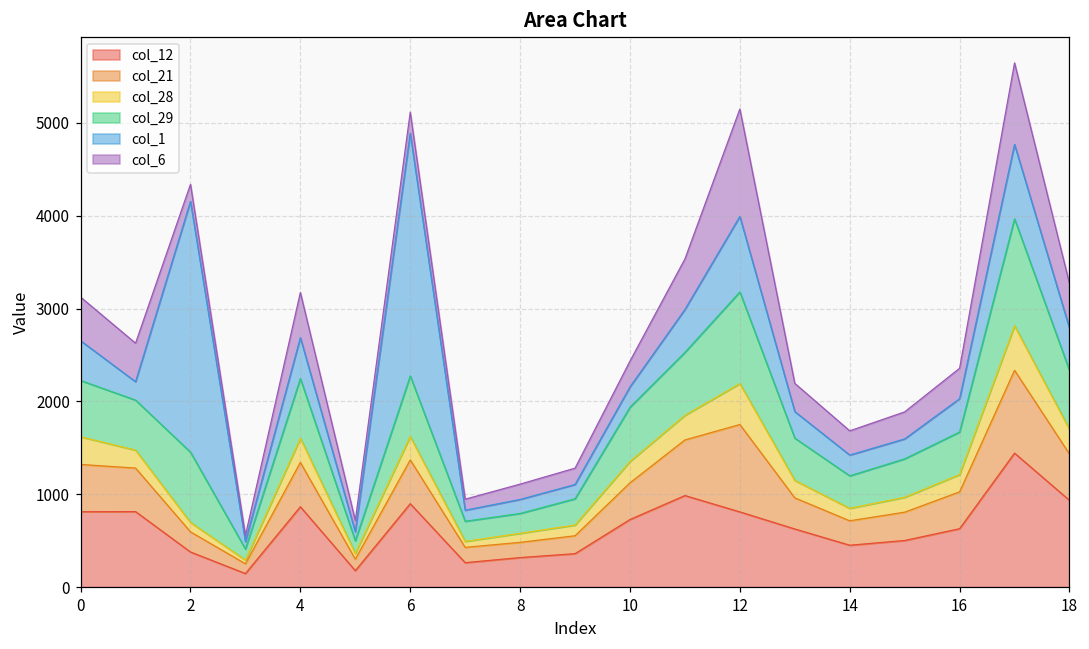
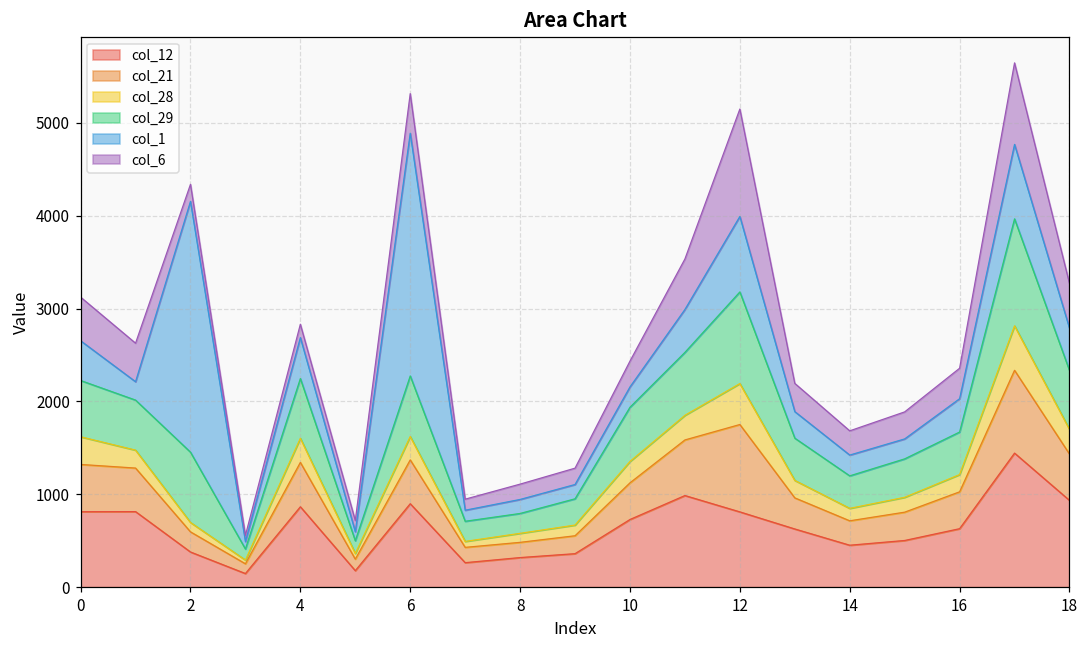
col_6, 4: 500 -> 100
col_6, 6: 200 -> 400
